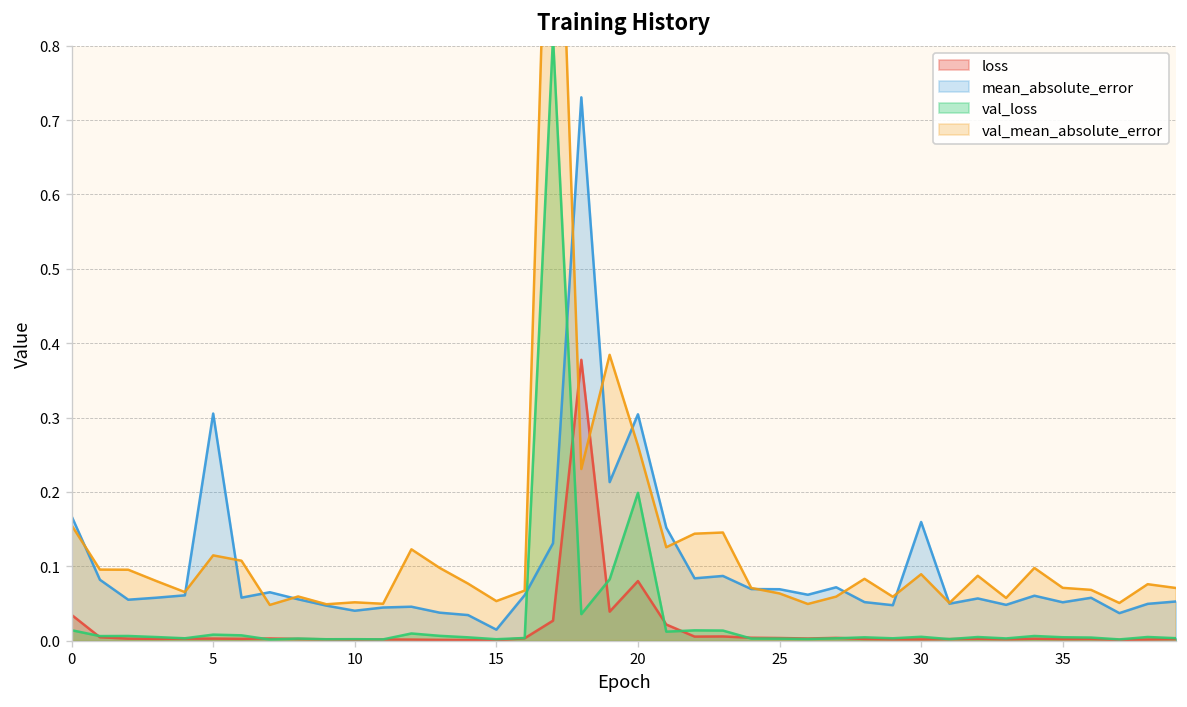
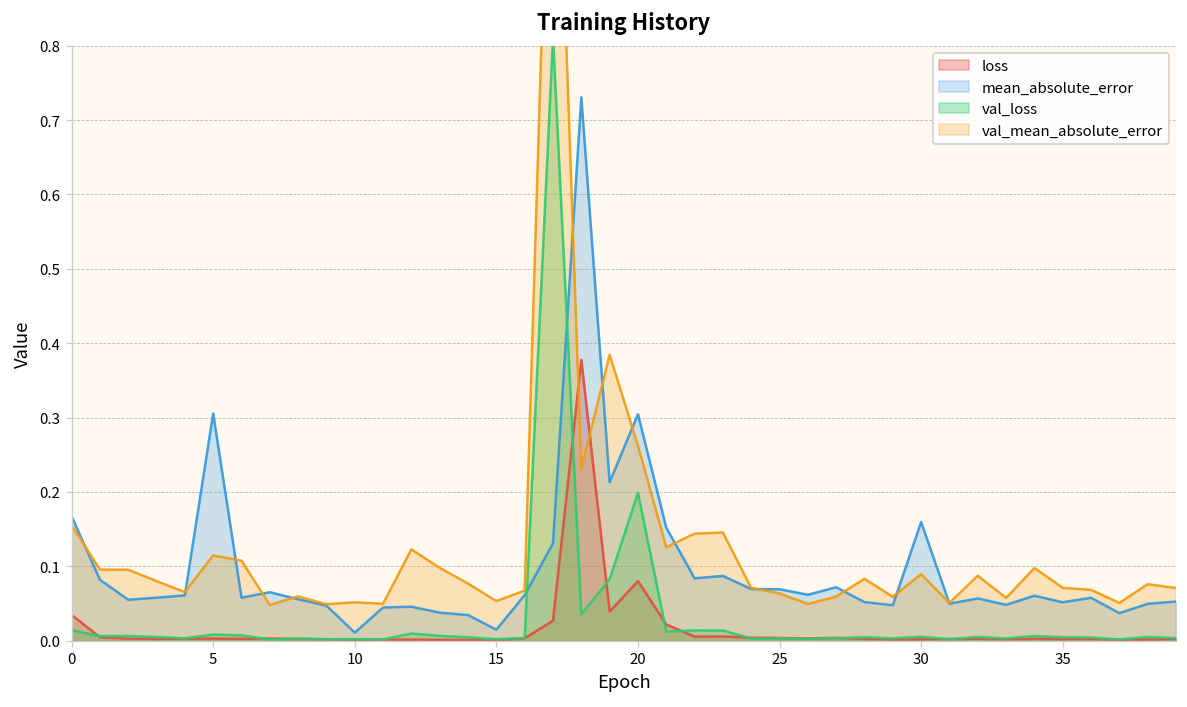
mean_absolute_error, 10: 0.04 -> 0.01
